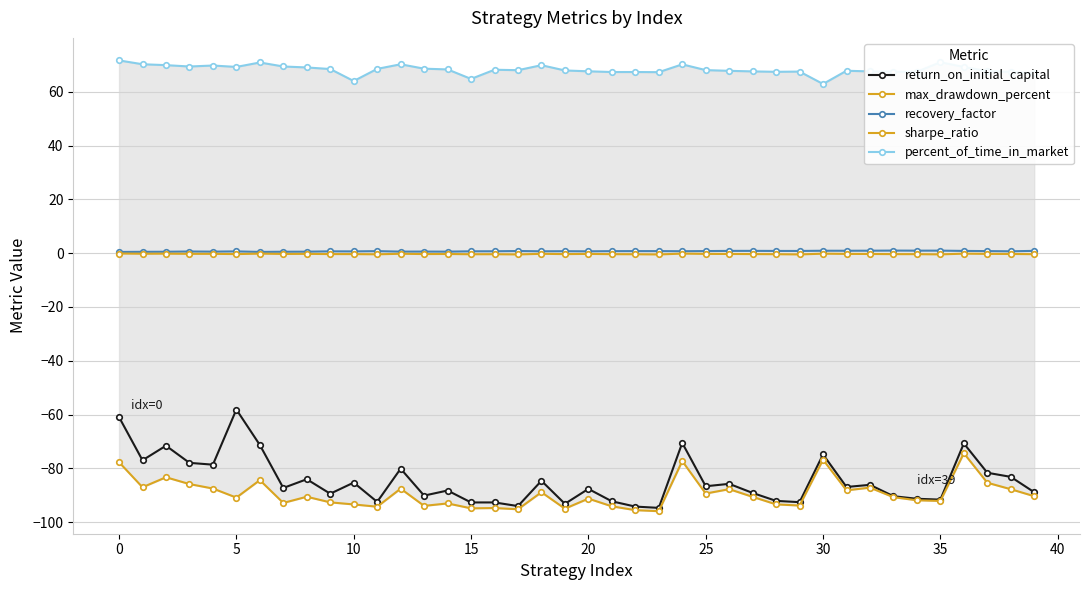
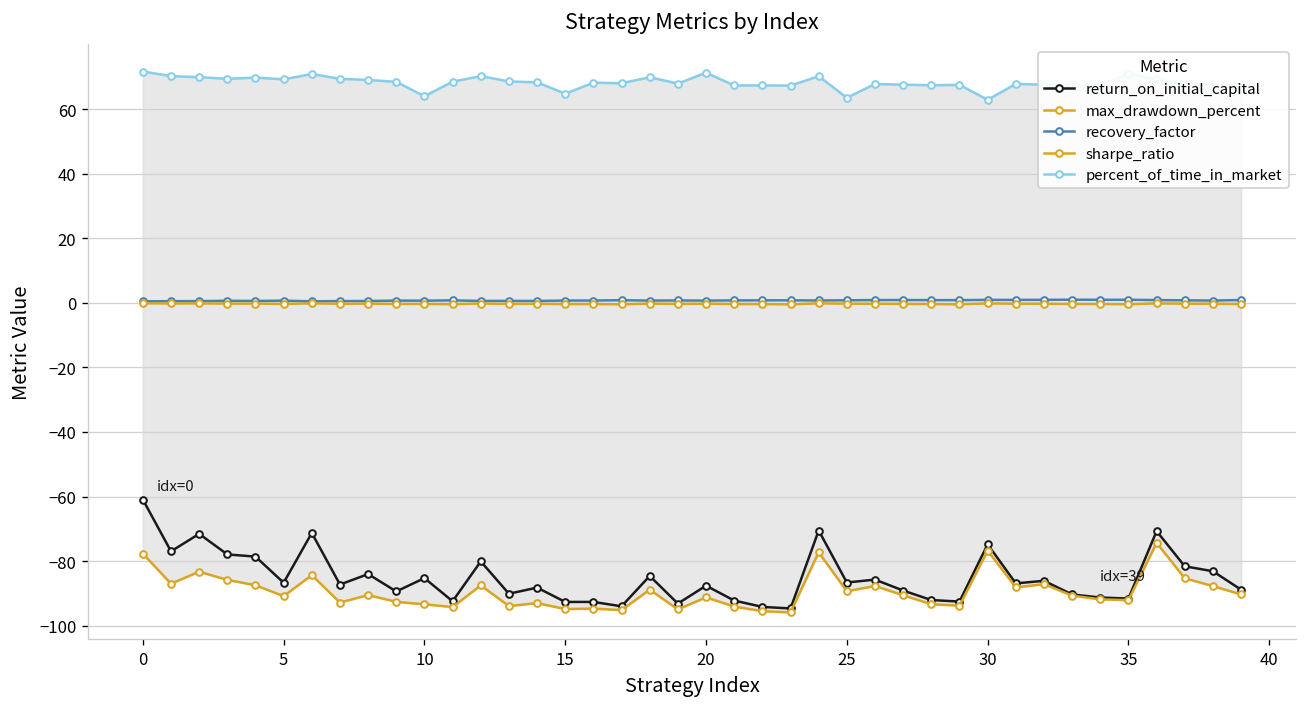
return_on_initial_capital, 5: -58 -> -87
percent_of_time_in_market, 20: 68 -> 71
percent_of_time_in_market, 25: 68 -> 63
